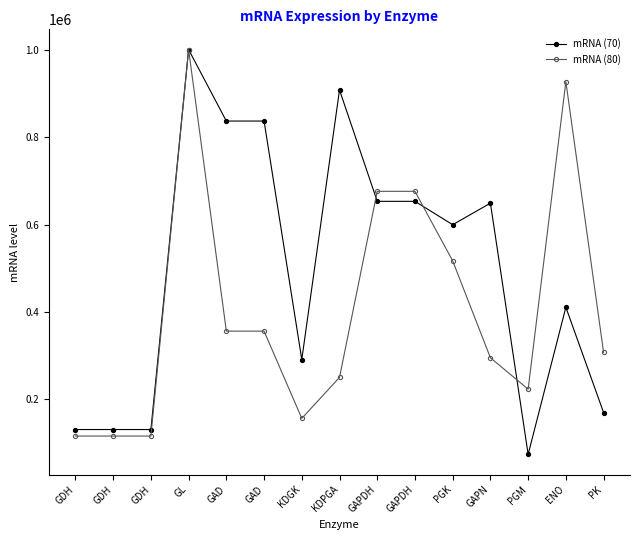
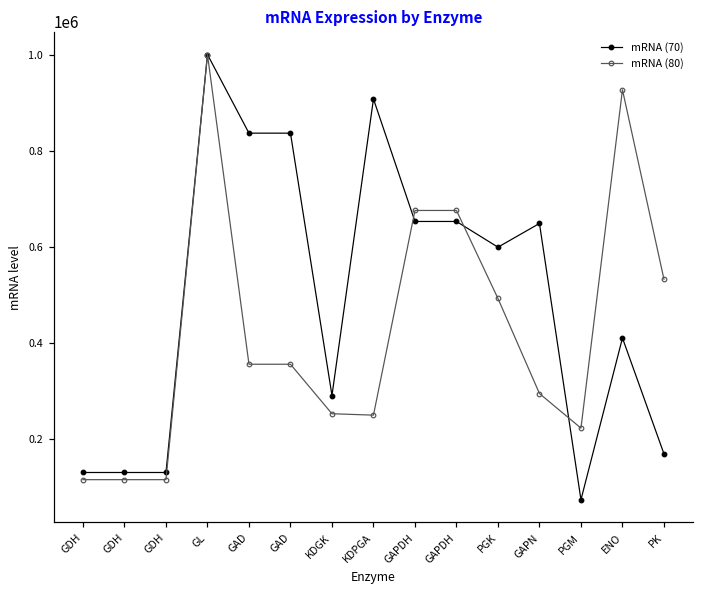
mRNA (80), KDGK: 160000 -> 250000
mRNA (80), PGK: 520000 -> 490000
mRNA (80), PK: 310000 -> 530000
